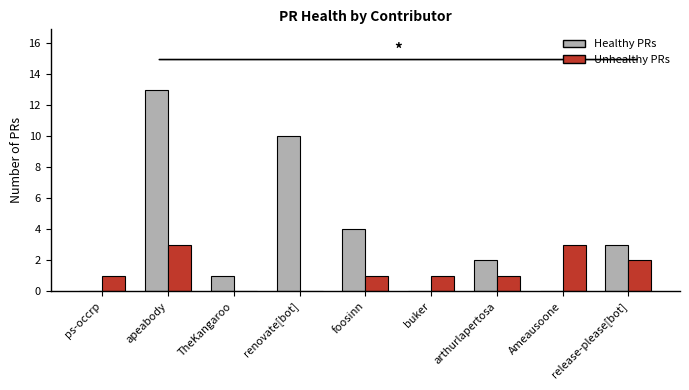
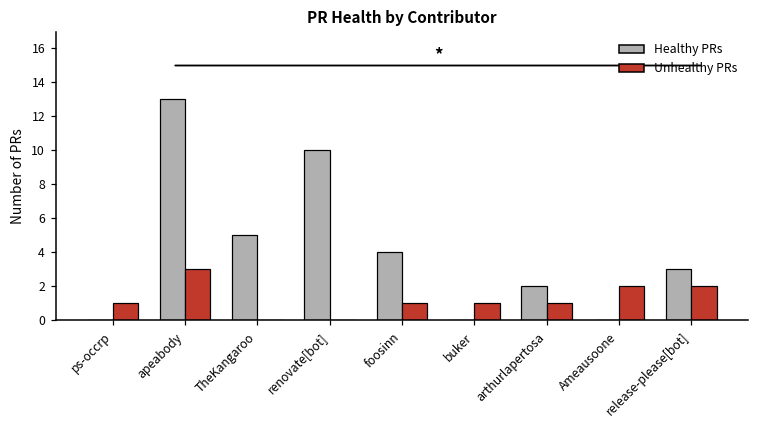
Healthy PRs, TheKangaroo: 1 -> 5
Unhealthy PRs, Ameausoone: 3 -> 2
